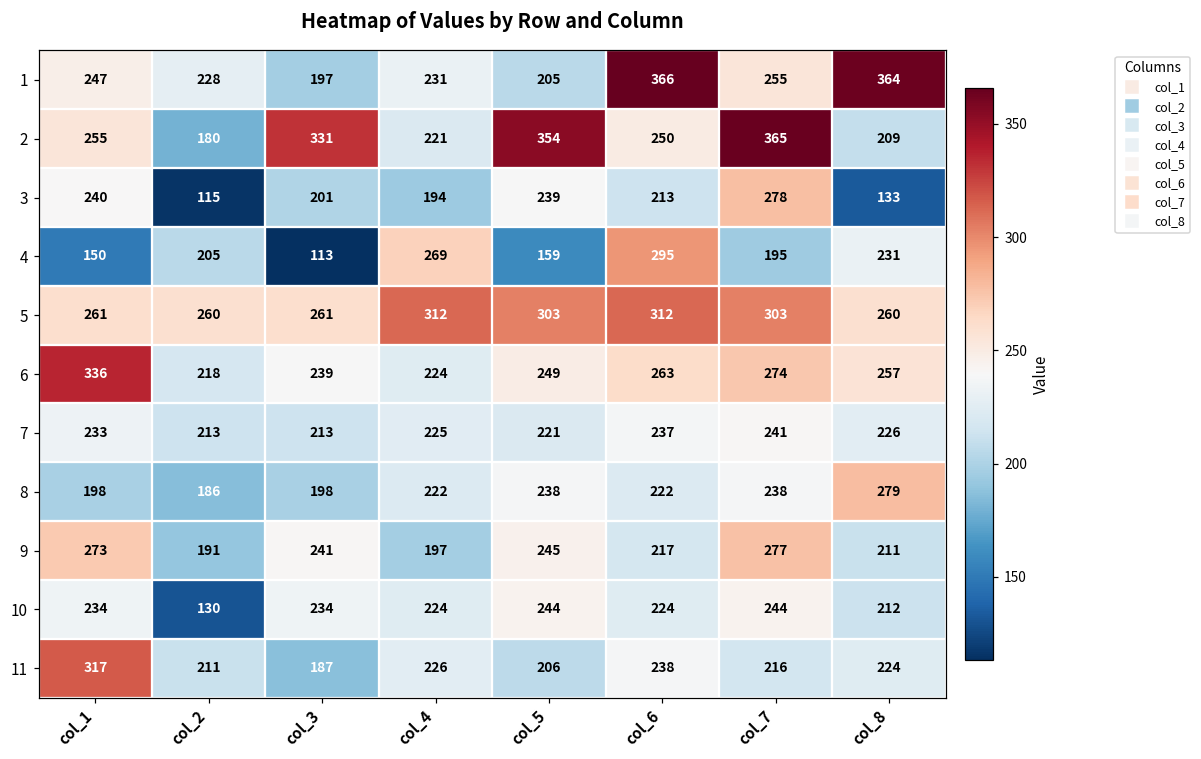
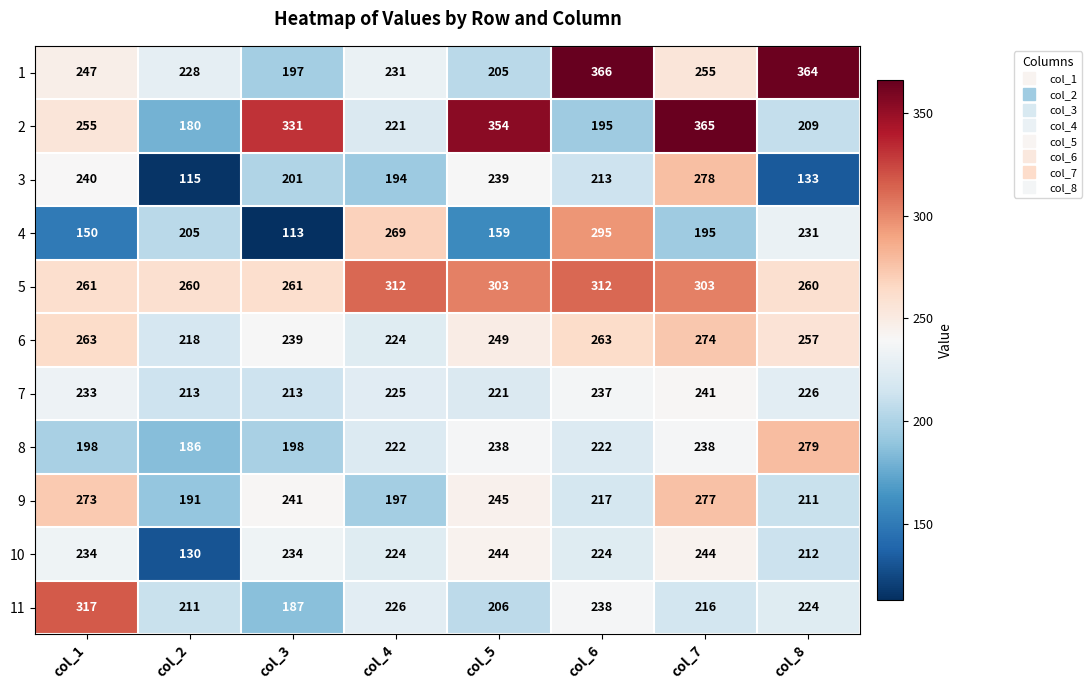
2, col_6: 250 -> 195
6, col_1: 336 -> 263
